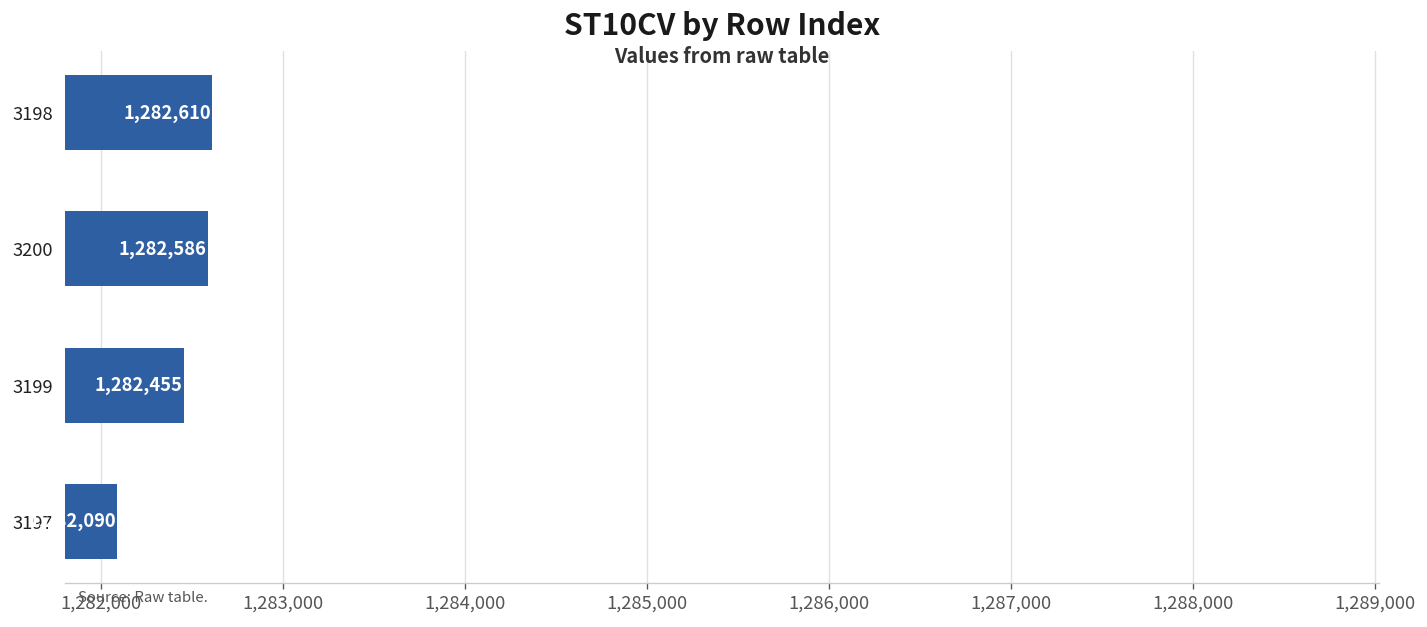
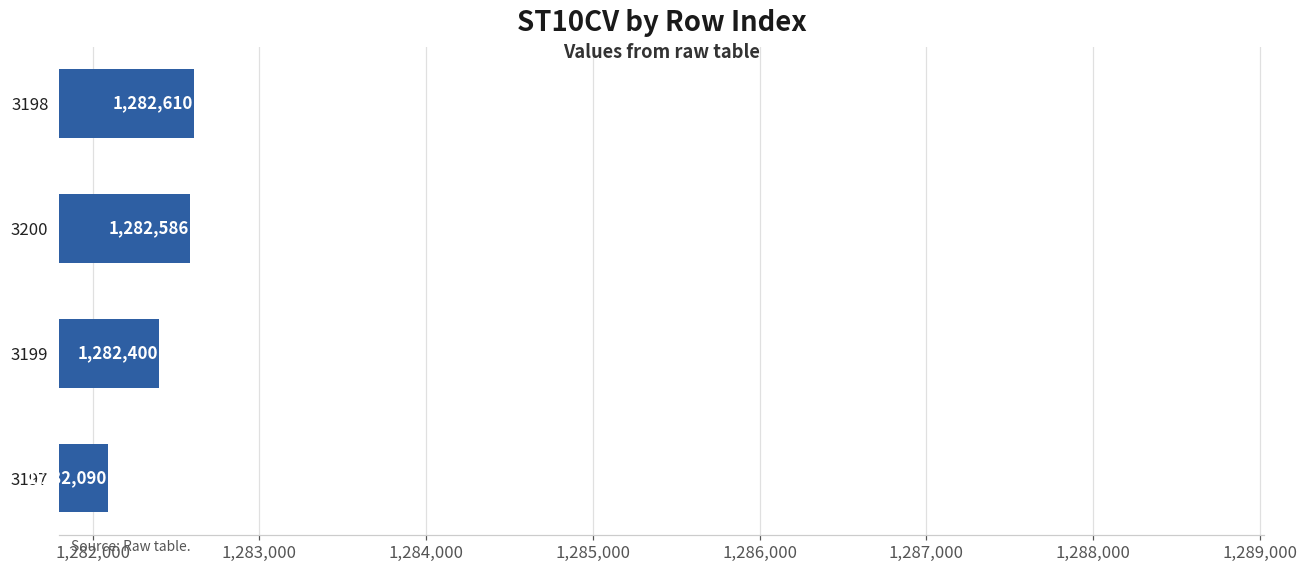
3199: 1,282,455 -> 1,282,400
